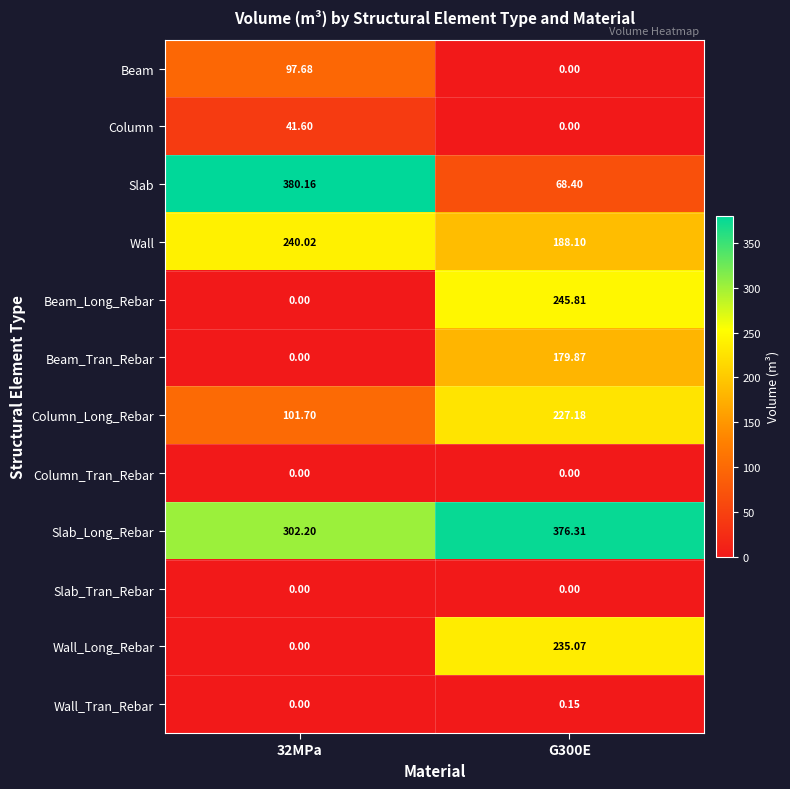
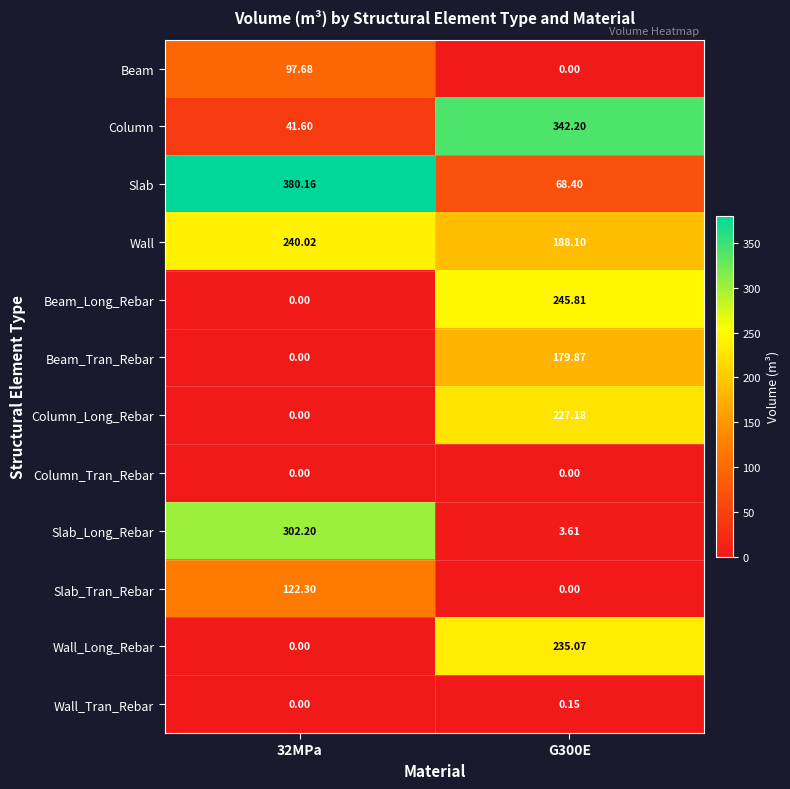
Column, G300E: 0.00 -> 342.20
Column_Long_Rebar, 32MPa: 101.70 -> 0.00
Slab_Long_Rebar, G300E: 376.31 -> 3.61
Slab_Tran_Rebar, 32MPa: 0.00 -> 122.30
